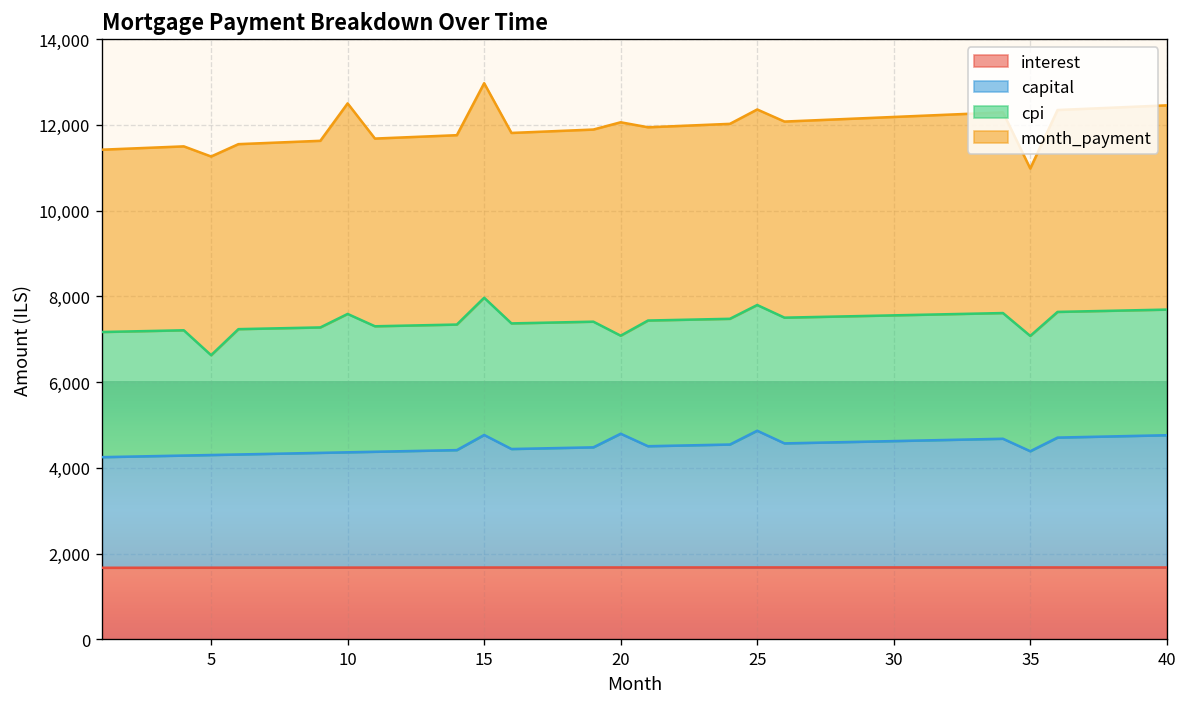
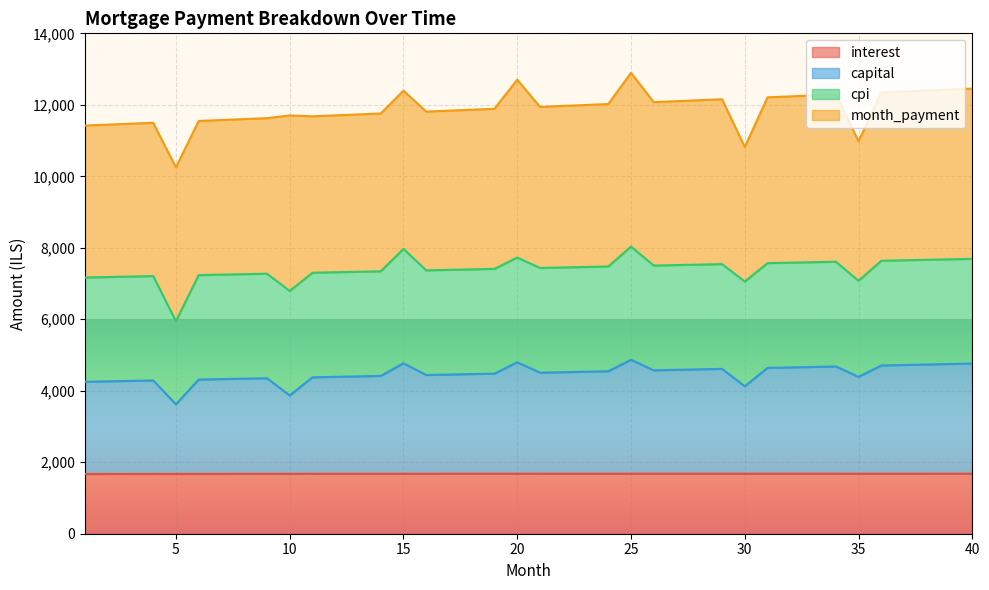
capital, 5: 2,600 -> 1,900
month_payment, 5: 4,600 -> 4,300
capital, 10: 2,700 -> 2,200
cpi, 10: 3,200 -> 2,900
month_payment, 15: 5,000 -> 4,400
cpi, 20: 2,300 -> 2,900
cpi, 25: 2,900 -> 3,200
month_payment, 25: 4,600 -> 4,900
capital, 30: 2,900 -> 2,400
month_payment, 30: 4,600 -> 3,800
